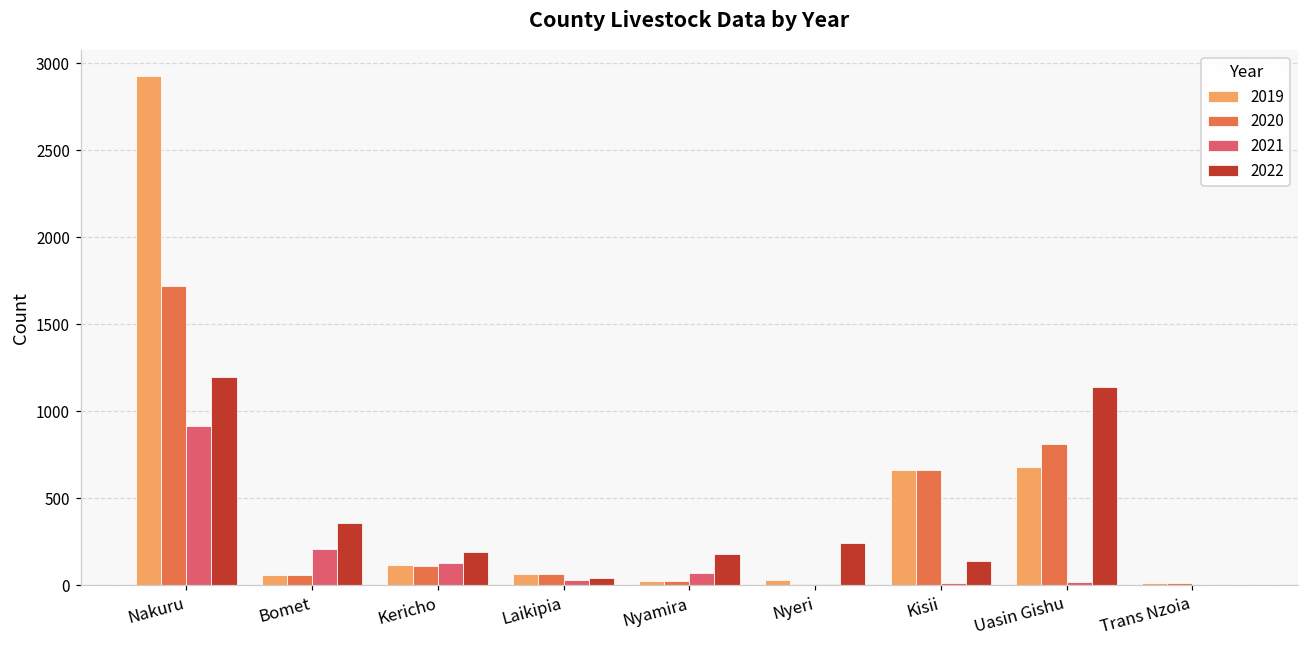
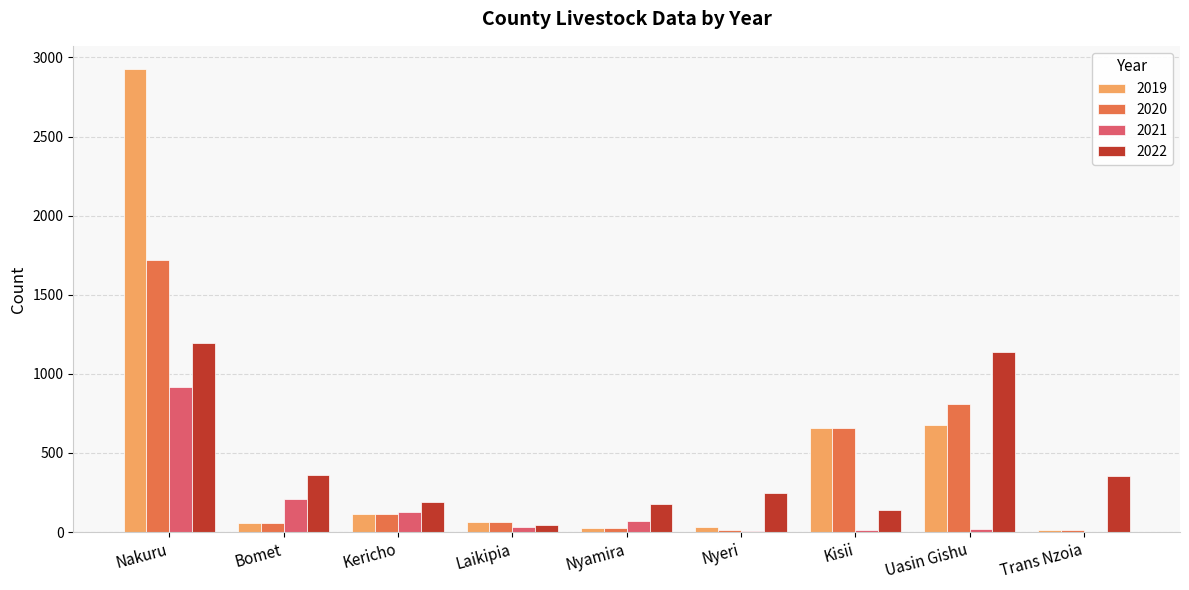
2022, Trans Nzoia: 0 -> 350
